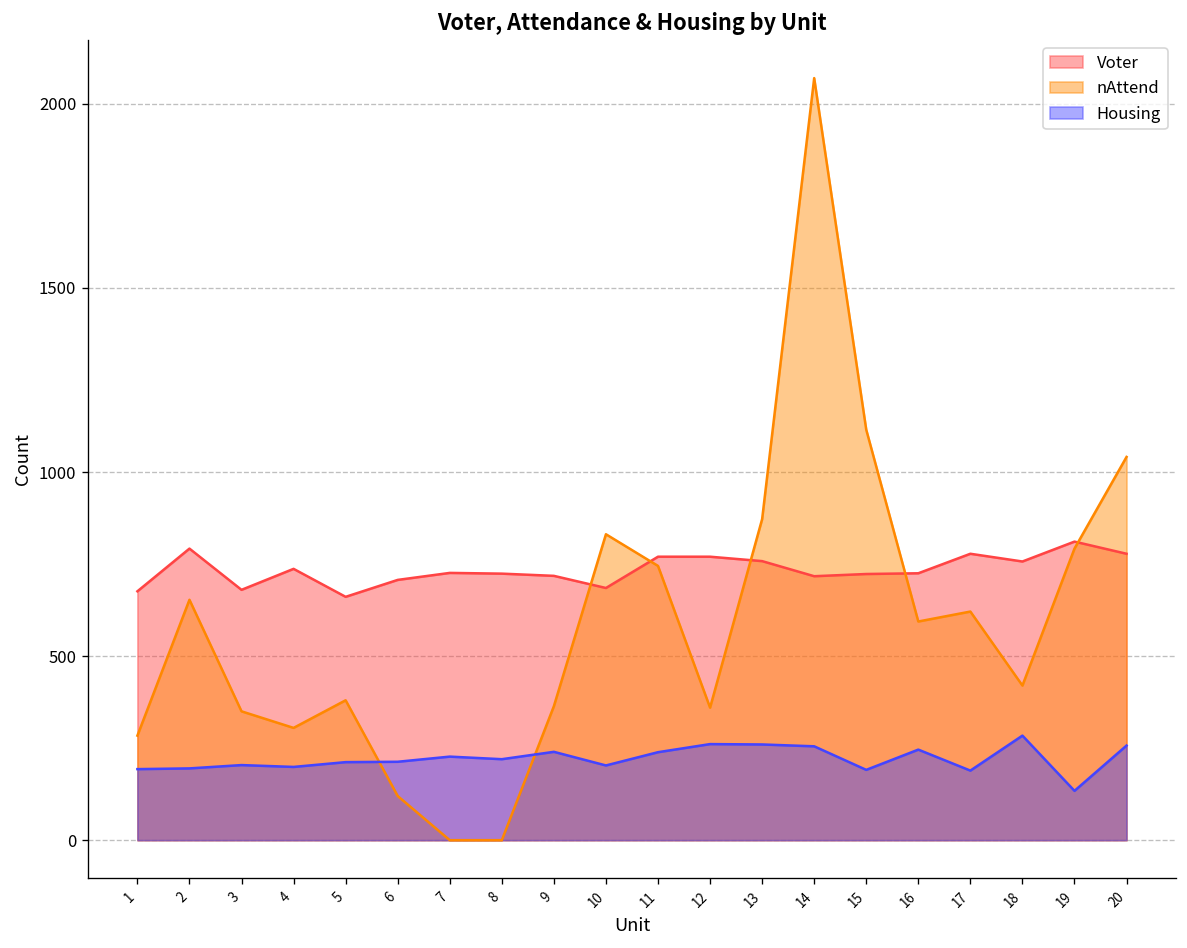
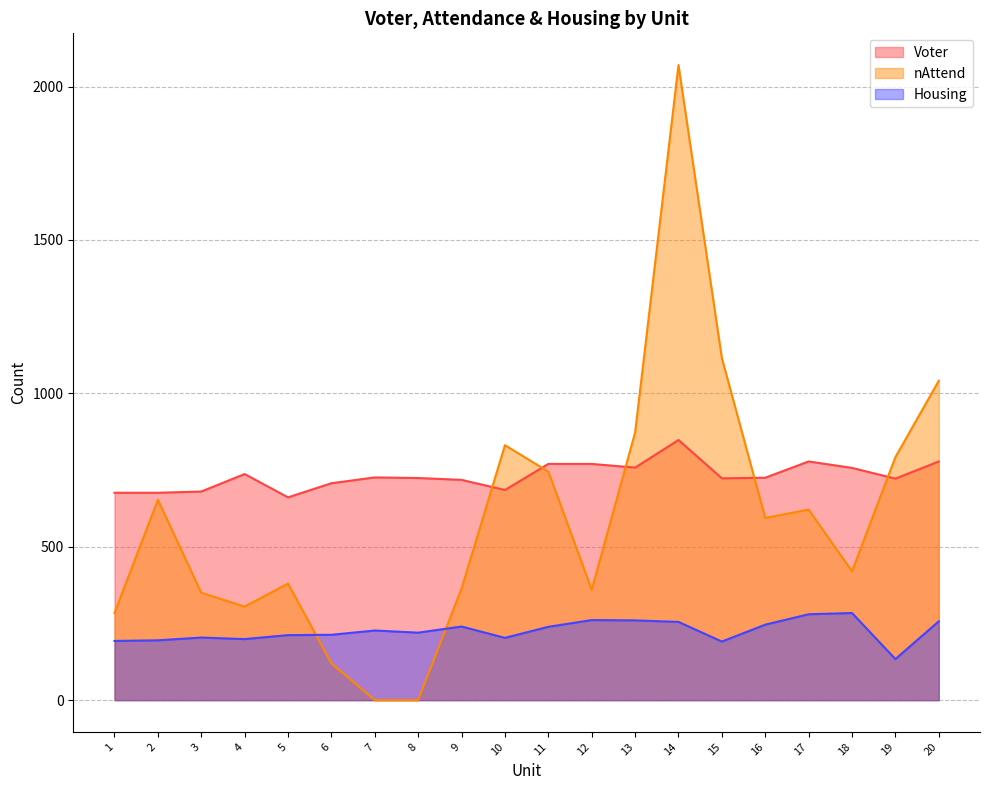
Voter, 2: 790 -> 680
Voter, 14: 720 -> 850
Housing, 17: 190 -> 280
Voter, 19: 810 -> 720
